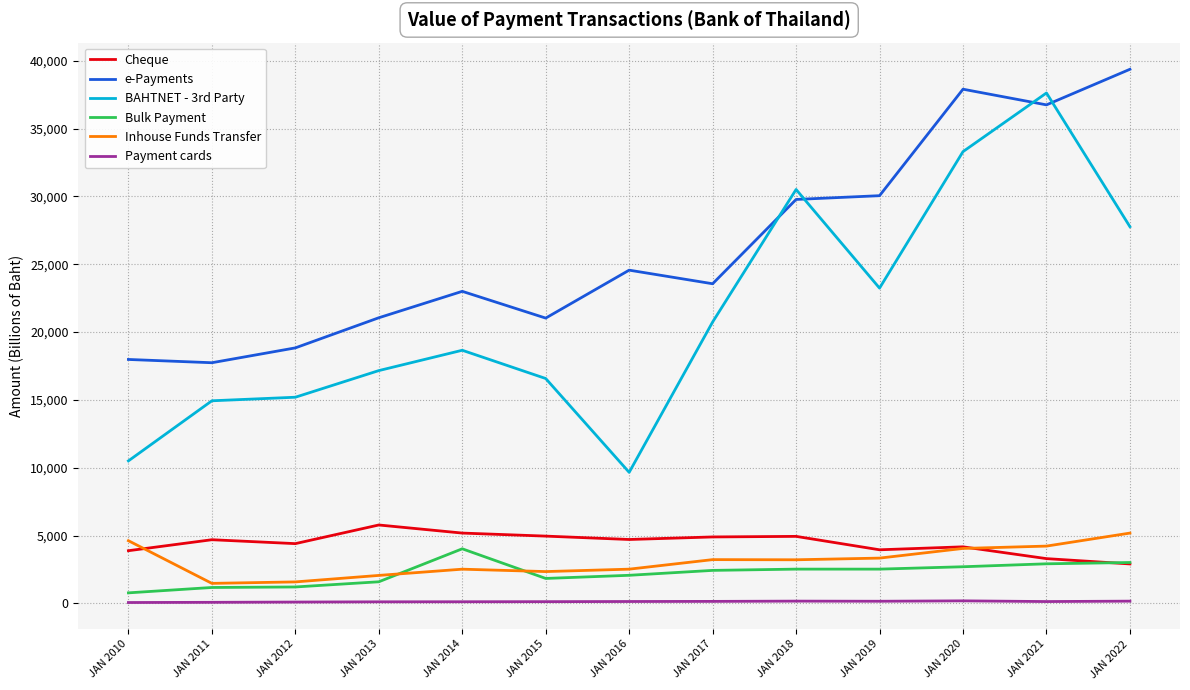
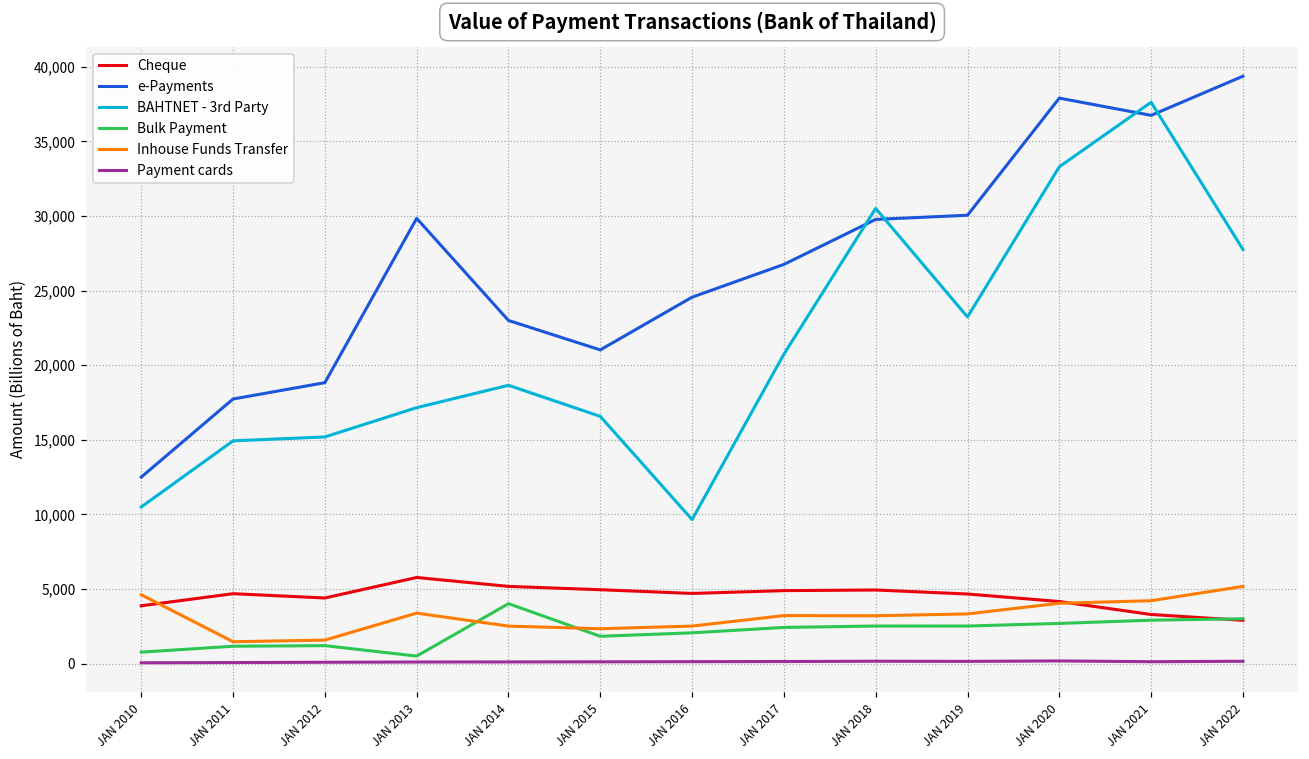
e-Payments, JAN 2010: 18,000 -> 12,500
e-Payments, JAN 2013: 21,100 -> 29,800
Bulk Payment, JAN 2013: 1,600 -> 500
Inhouse Funds Transfer, JAN 2013: 2,100 -> 3,400
e-Payments, JAN 2017: 23,600 -> 26,800
Cheque, JAN 2019: 4,000 -> 4,700
